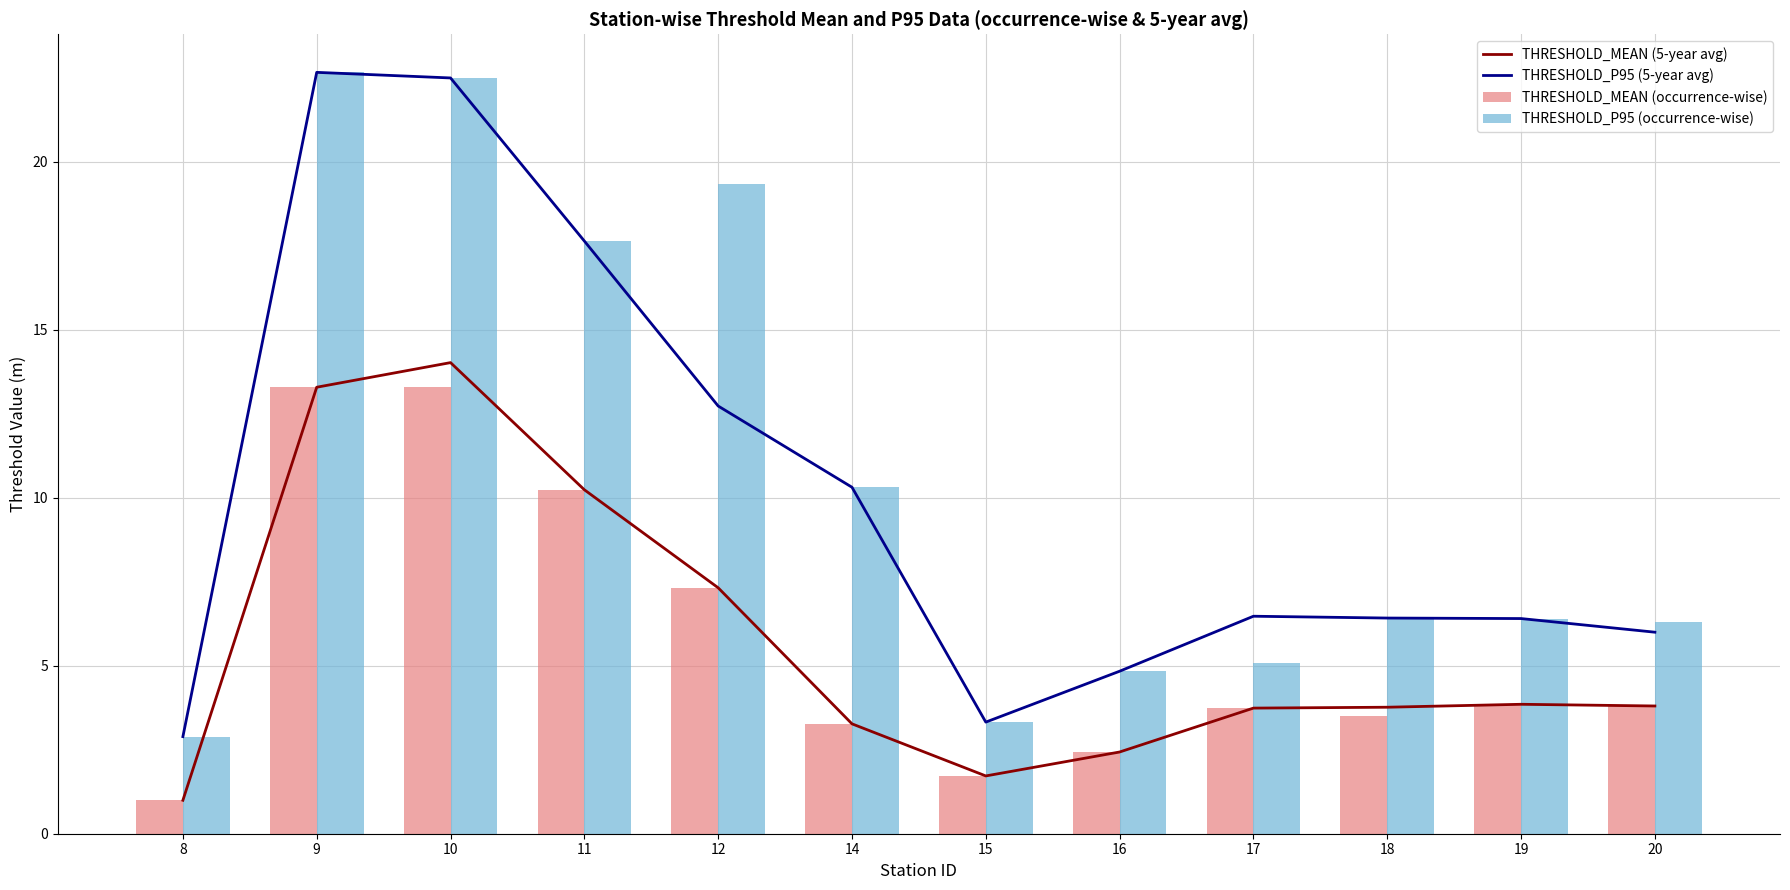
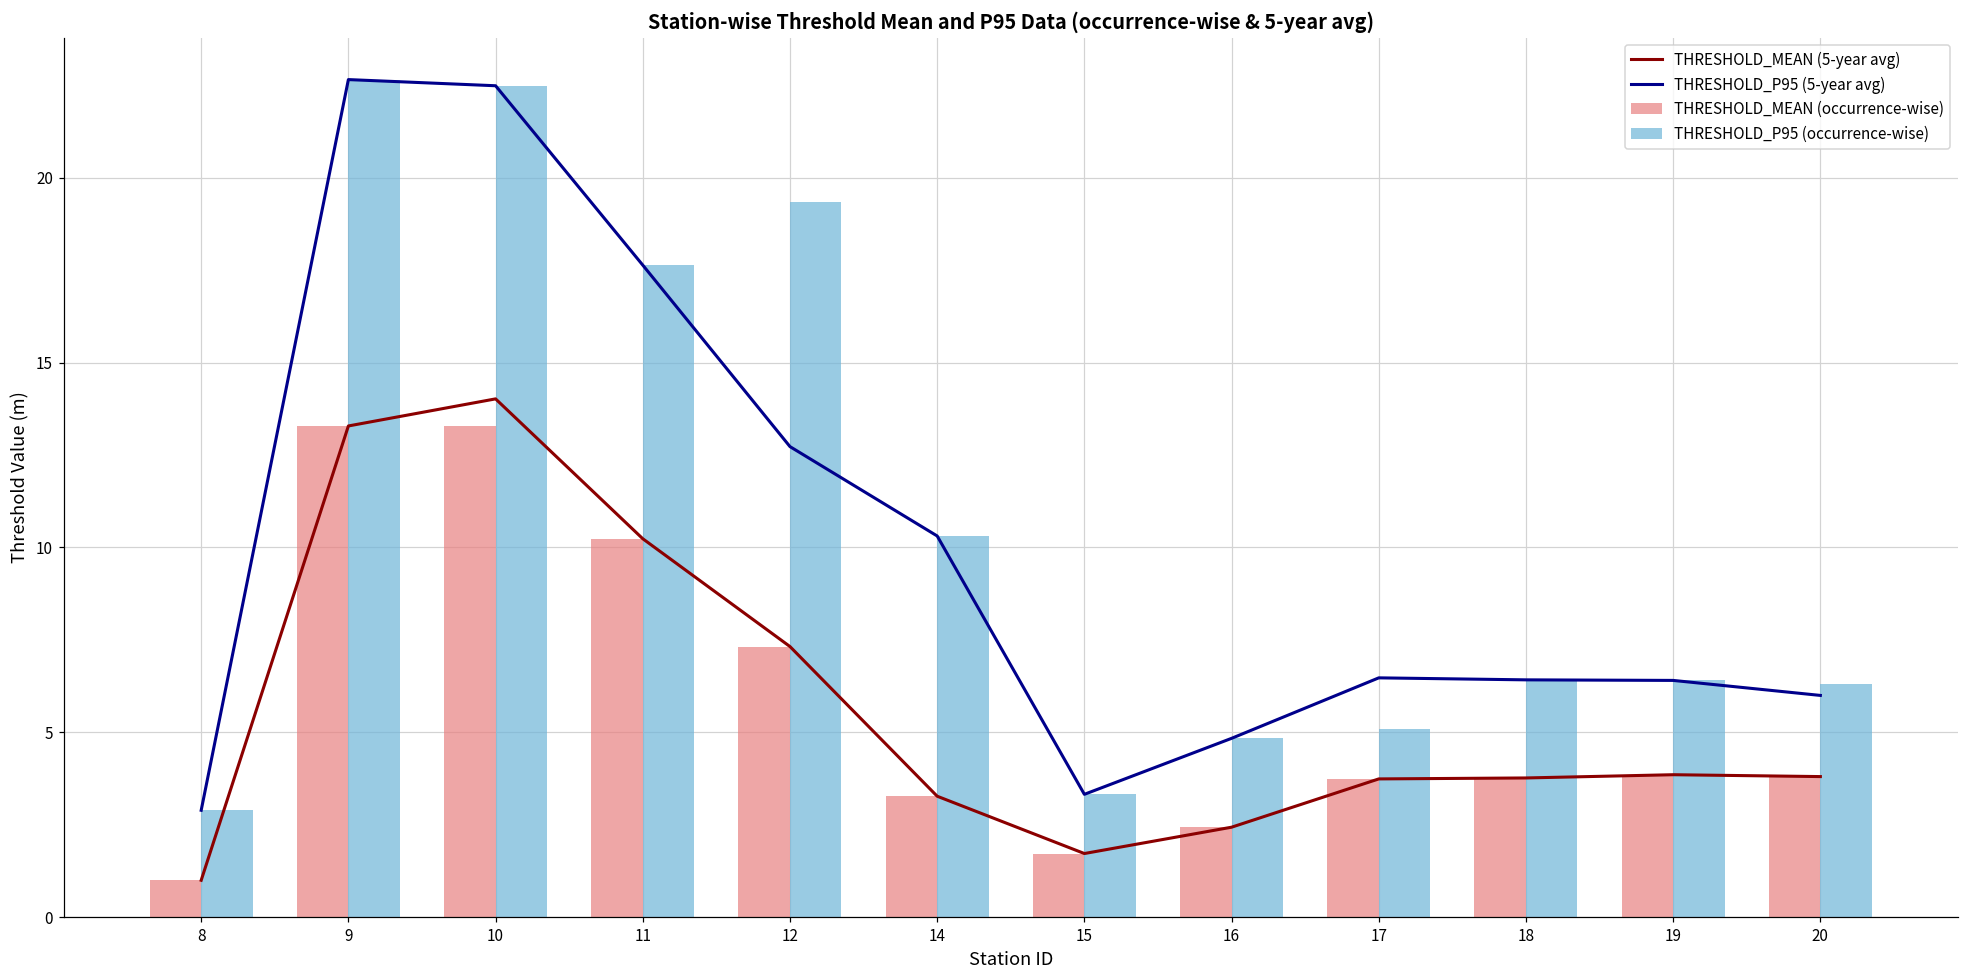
THRESHOLD_MEAN (occurrence-wise), 18: 3.5 -> 3.8
